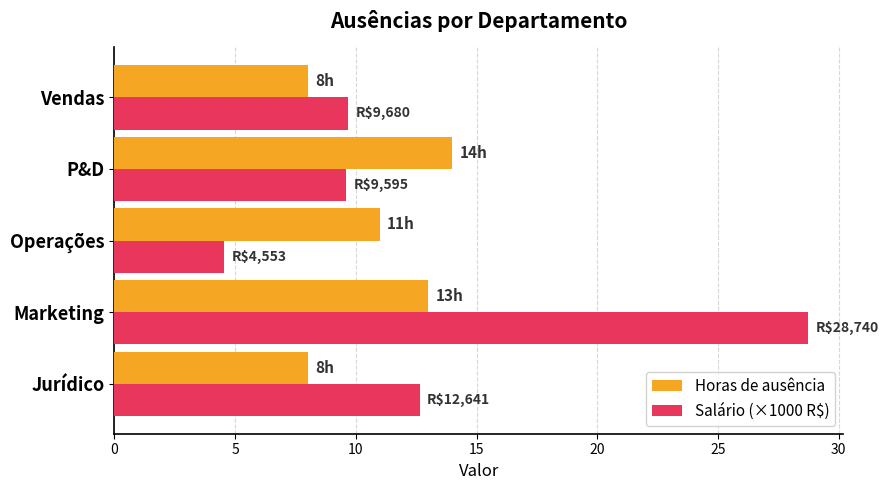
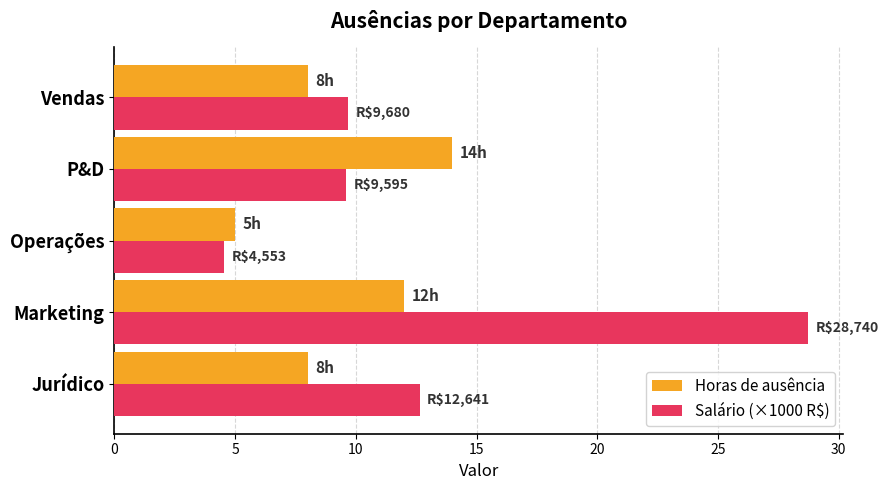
Horas de ausência, Operações: 11h -> 5h
Horas de ausência, Marketing: 13h -> 12h
